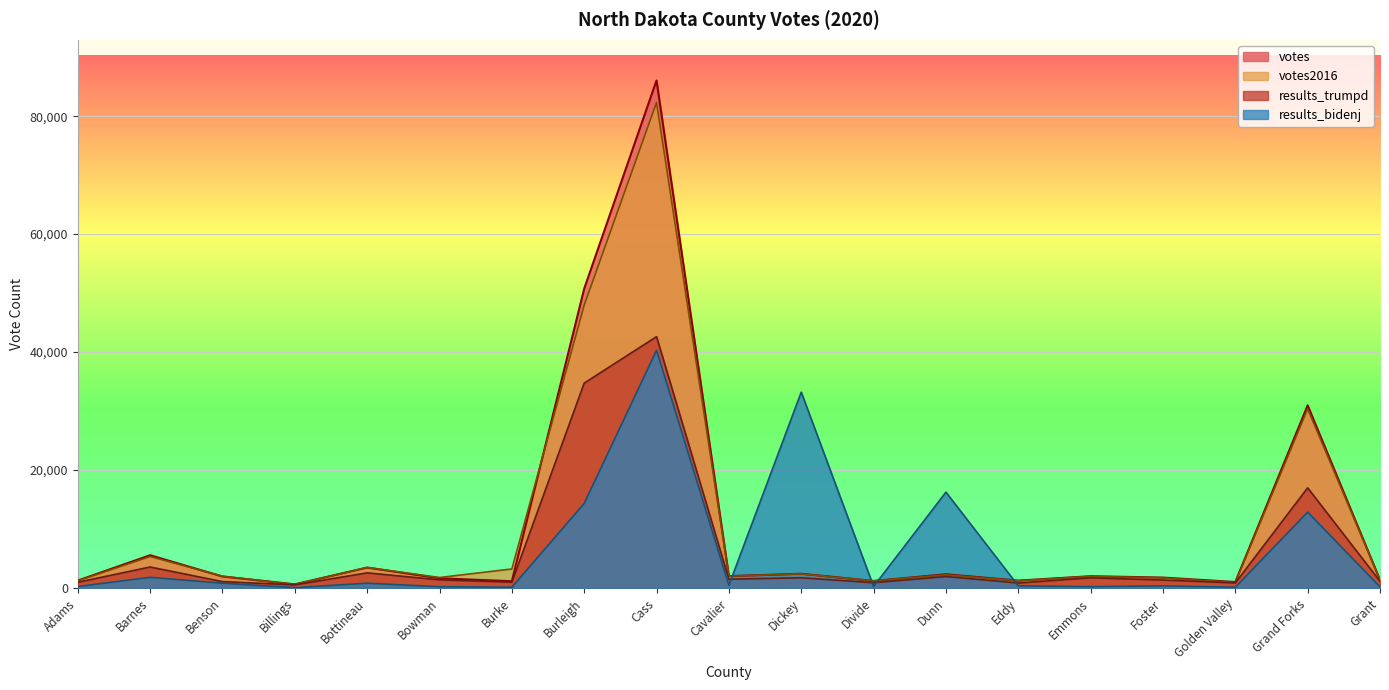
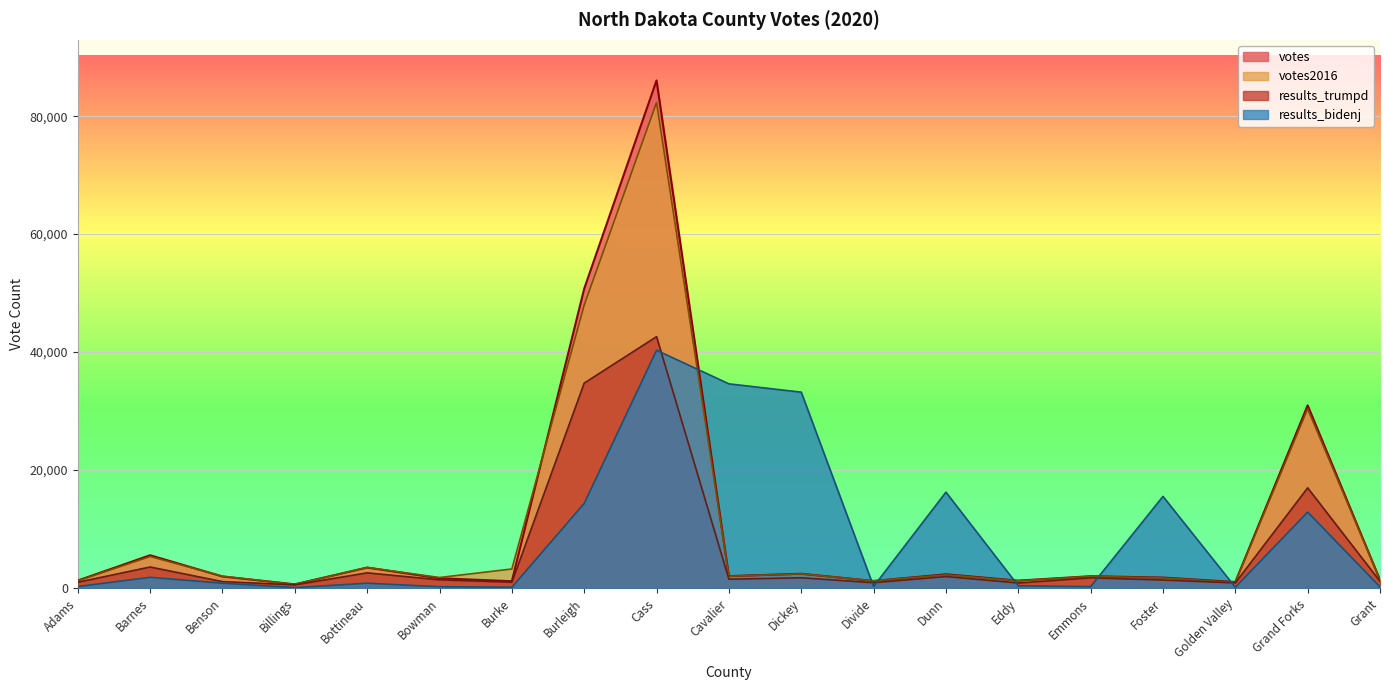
results_bidenj, Cavalier: 0 -> 35,000
results_bidenj, Foster: 0 -> 16,000
